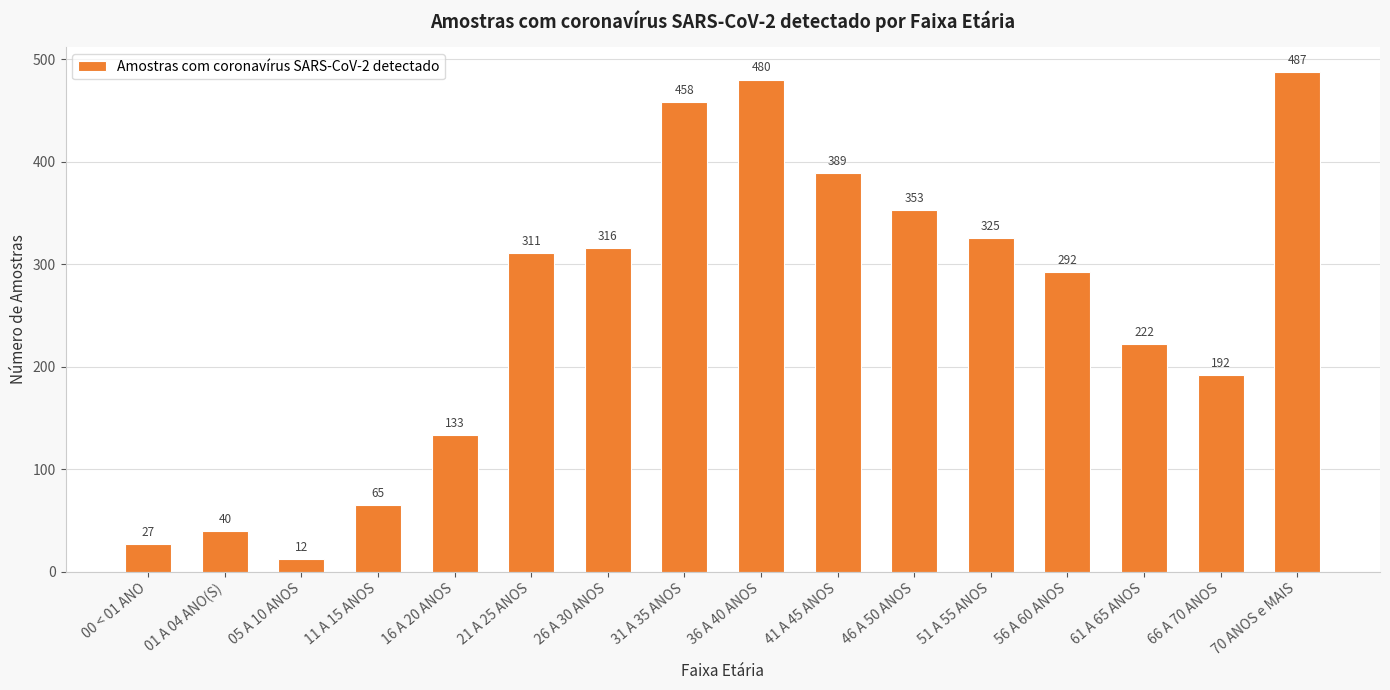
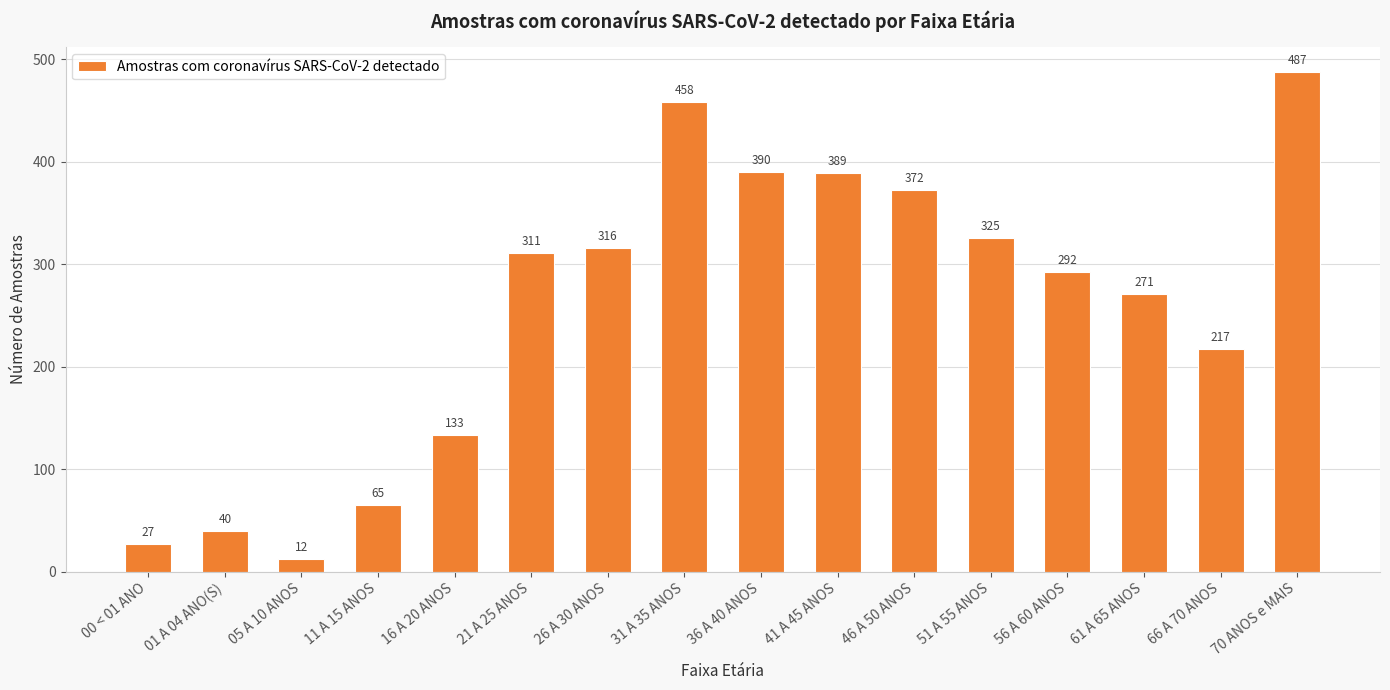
36 A 40 ANOS: 480 -> 390
46 A 50 ANOS: 353 -> 372
61 A 65 ANOS: 222 -> 271
66 A 70 ANOS: 192 -> 217
